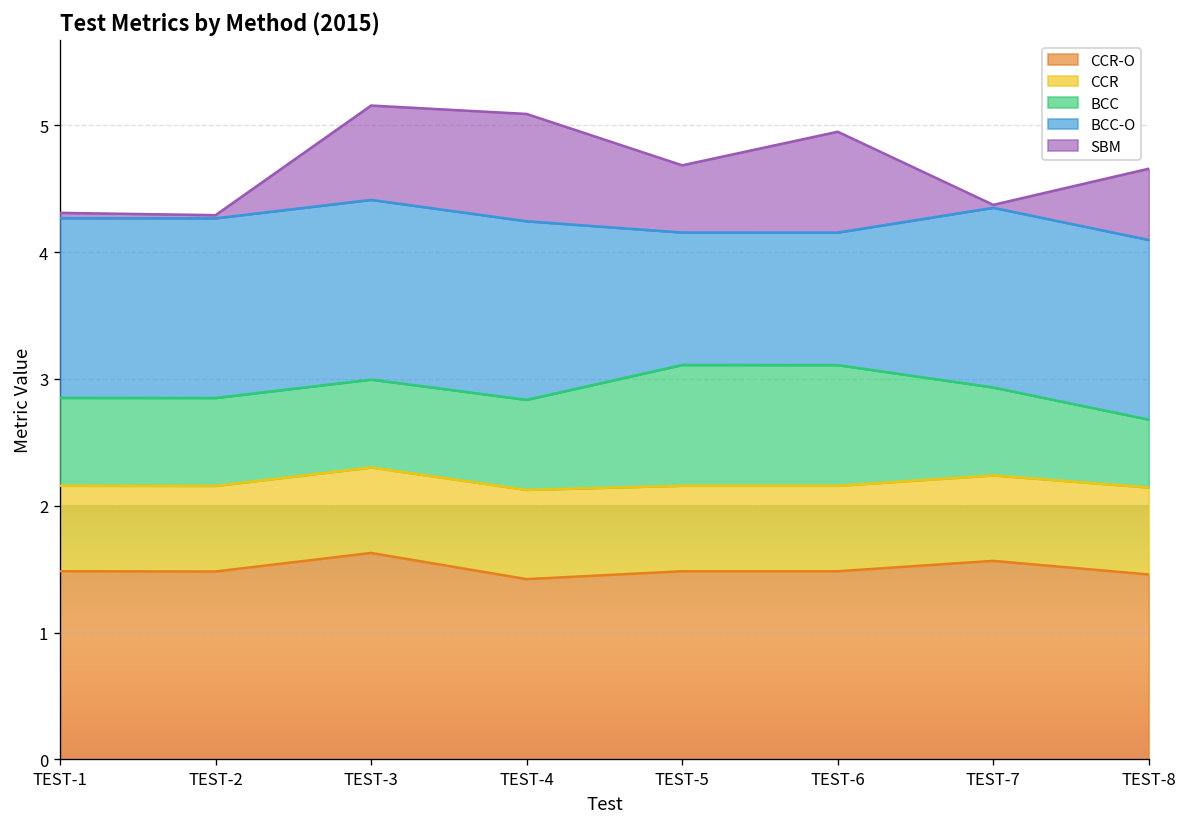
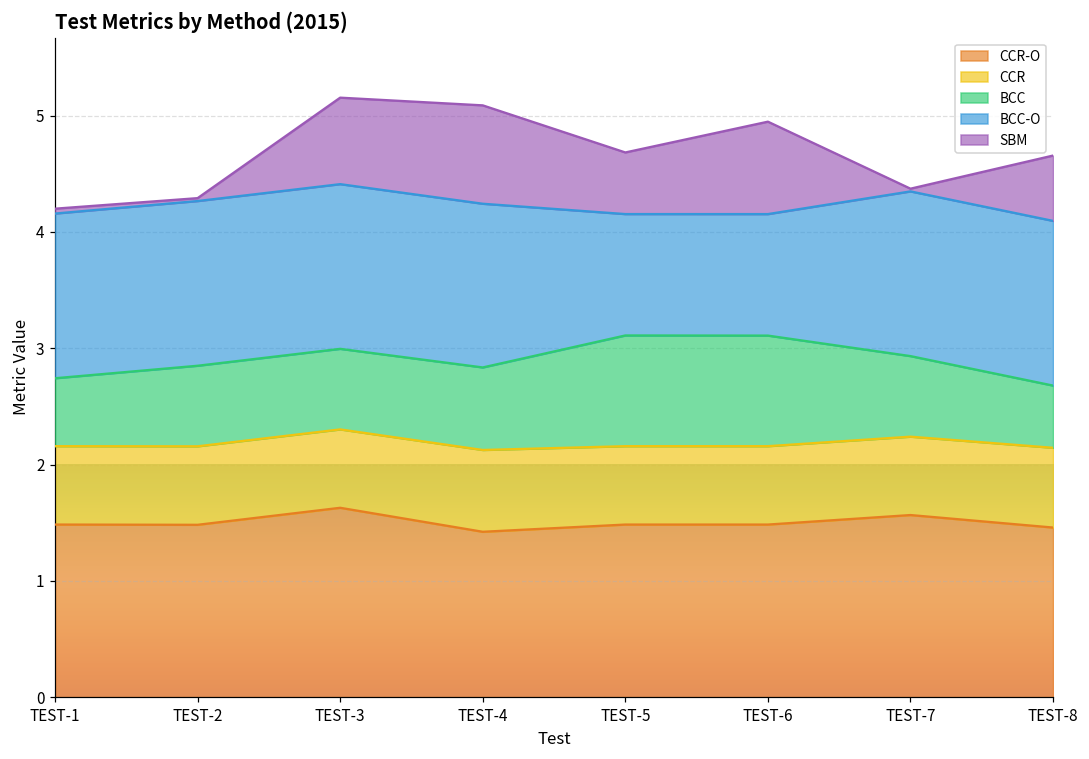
BCC, TEST-1: 0.69 -> 0.58
